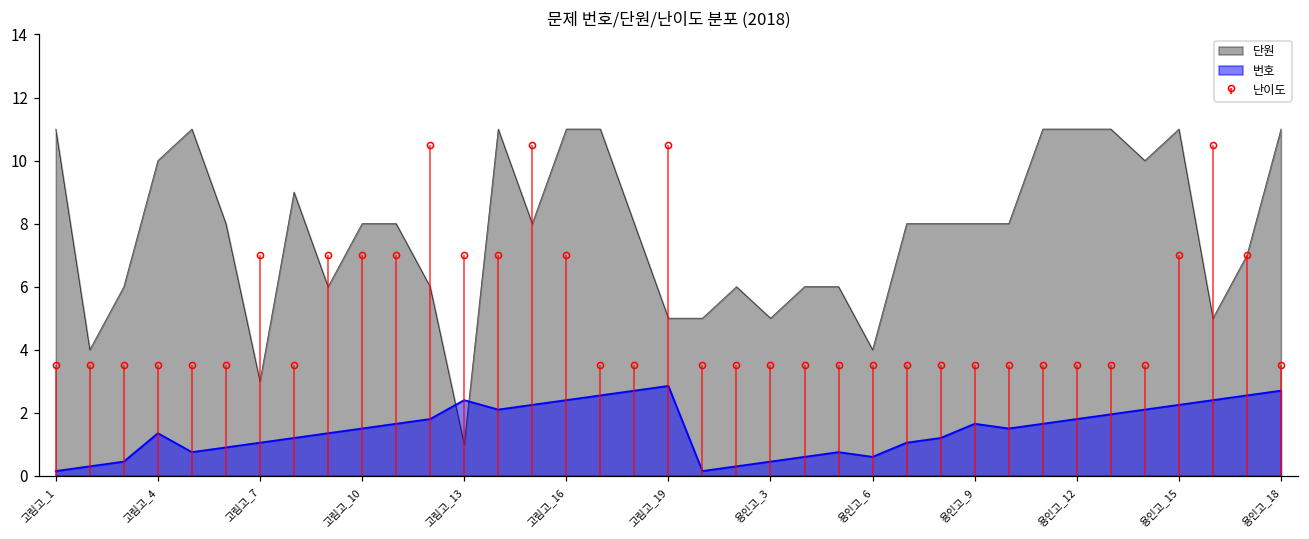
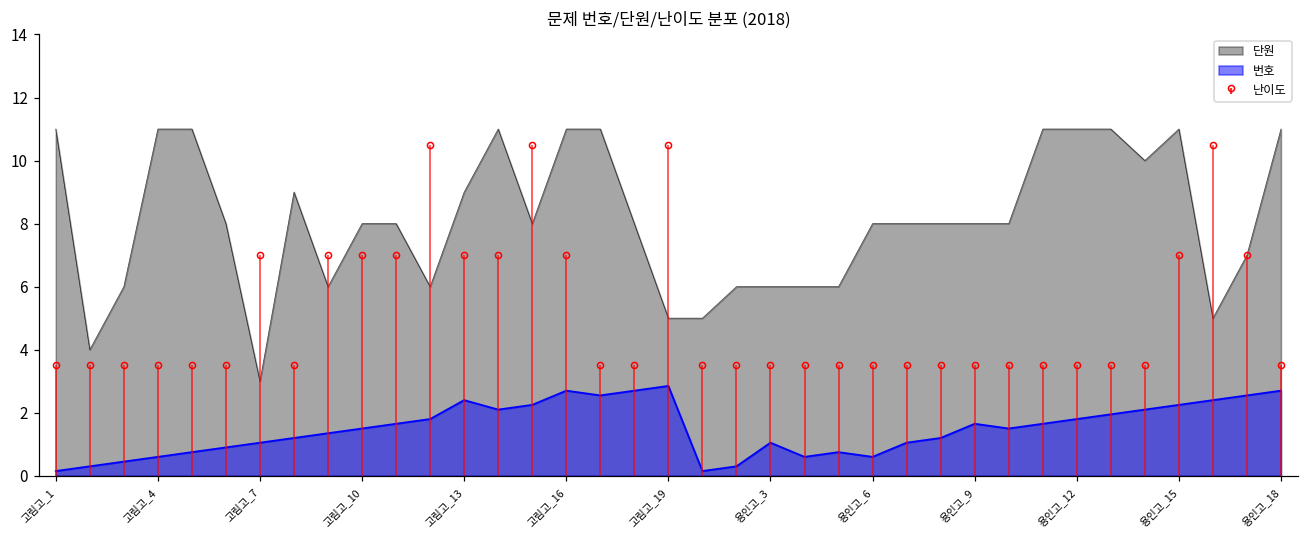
단원, 고림고_4: 10 -> 11
번호, 고림고_4: 1.3 -> 0.6
단원, 고림고_13: 1 -> 9
번호, 고림고_16: 2.4 -> 2.7
단원, 용인고_3: 5 -> 6
번호, 용인고_3: 0.4 -> 1.1
단원, 용인고_6: 4 -> 8
